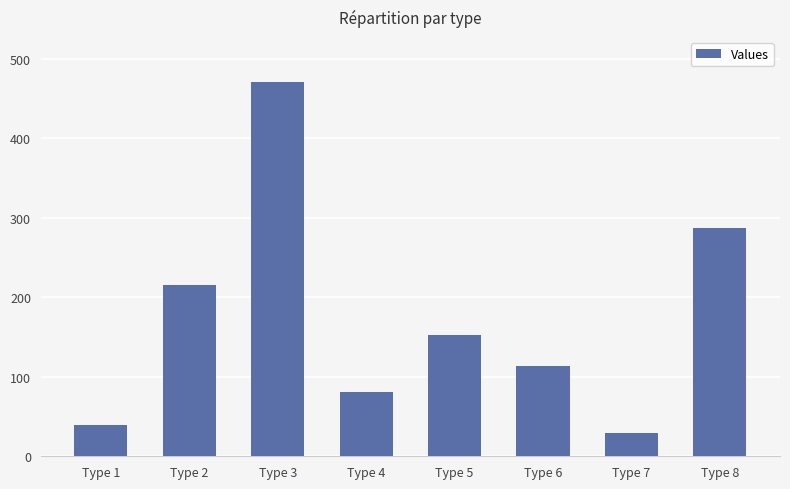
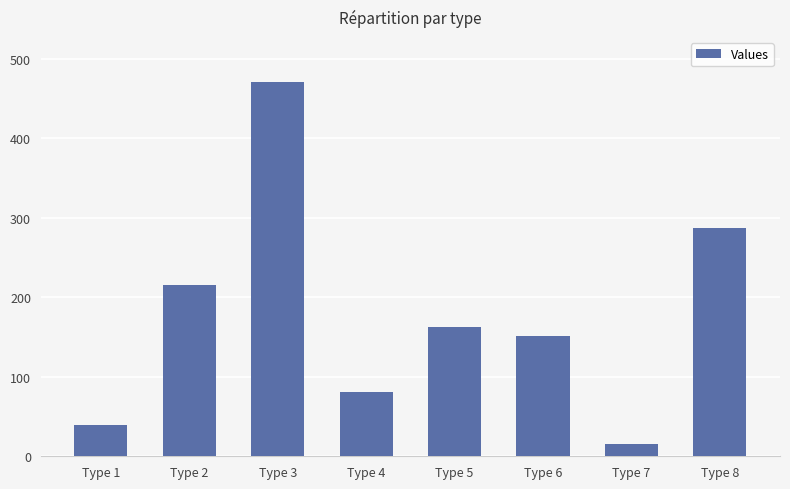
Type 5: 150 -> 160
Type 6: 110 -> 150
Type 7: 30 -> 20
